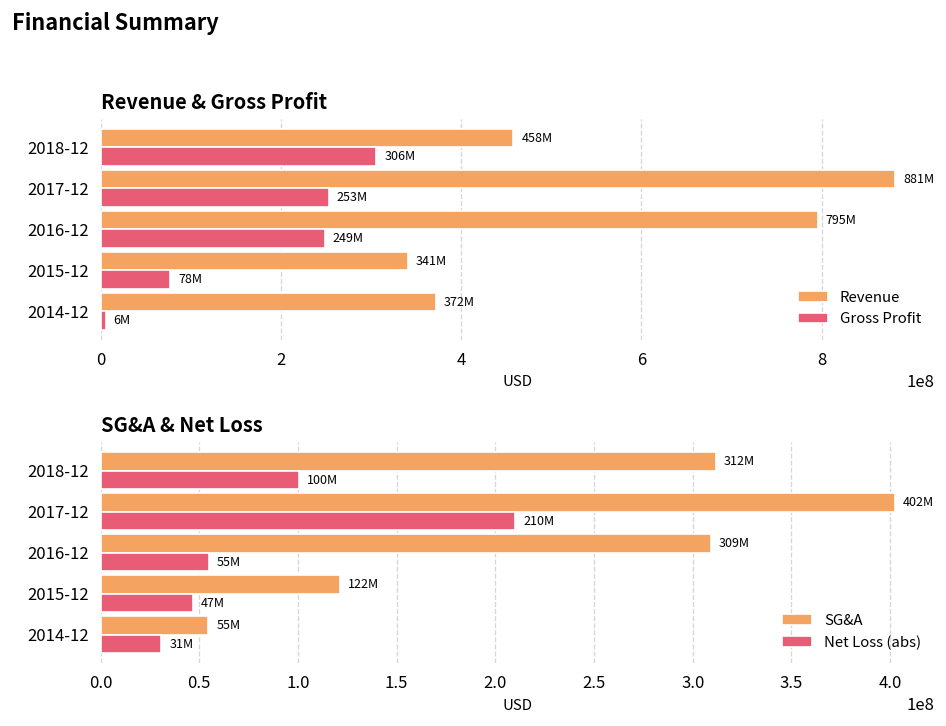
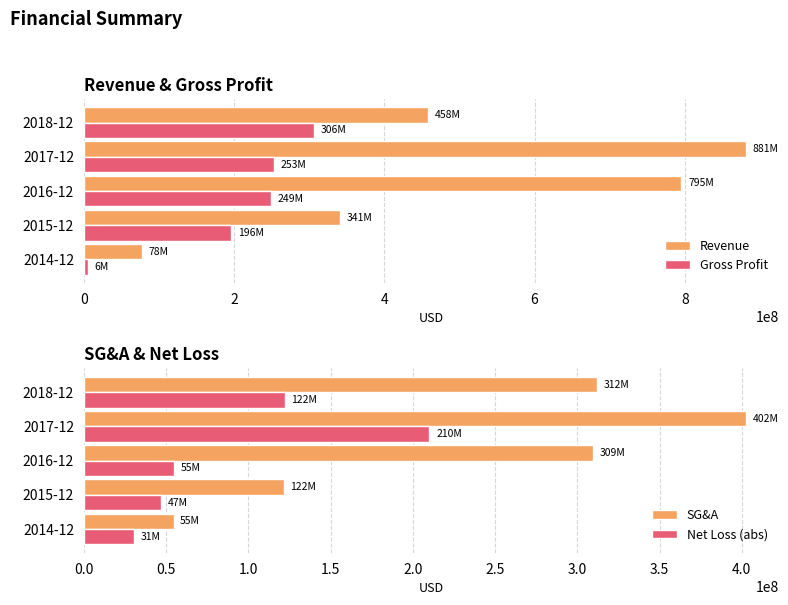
Revenue & Gross Profit, Gross Profit, 2015-12: 78M -> 196M
Revenue & Gross Profit, Revenue, 2014-12: 372M -> 78M
SG&A & Net Loss, Net Loss (abs), 2018-12: 100M -> 122M
